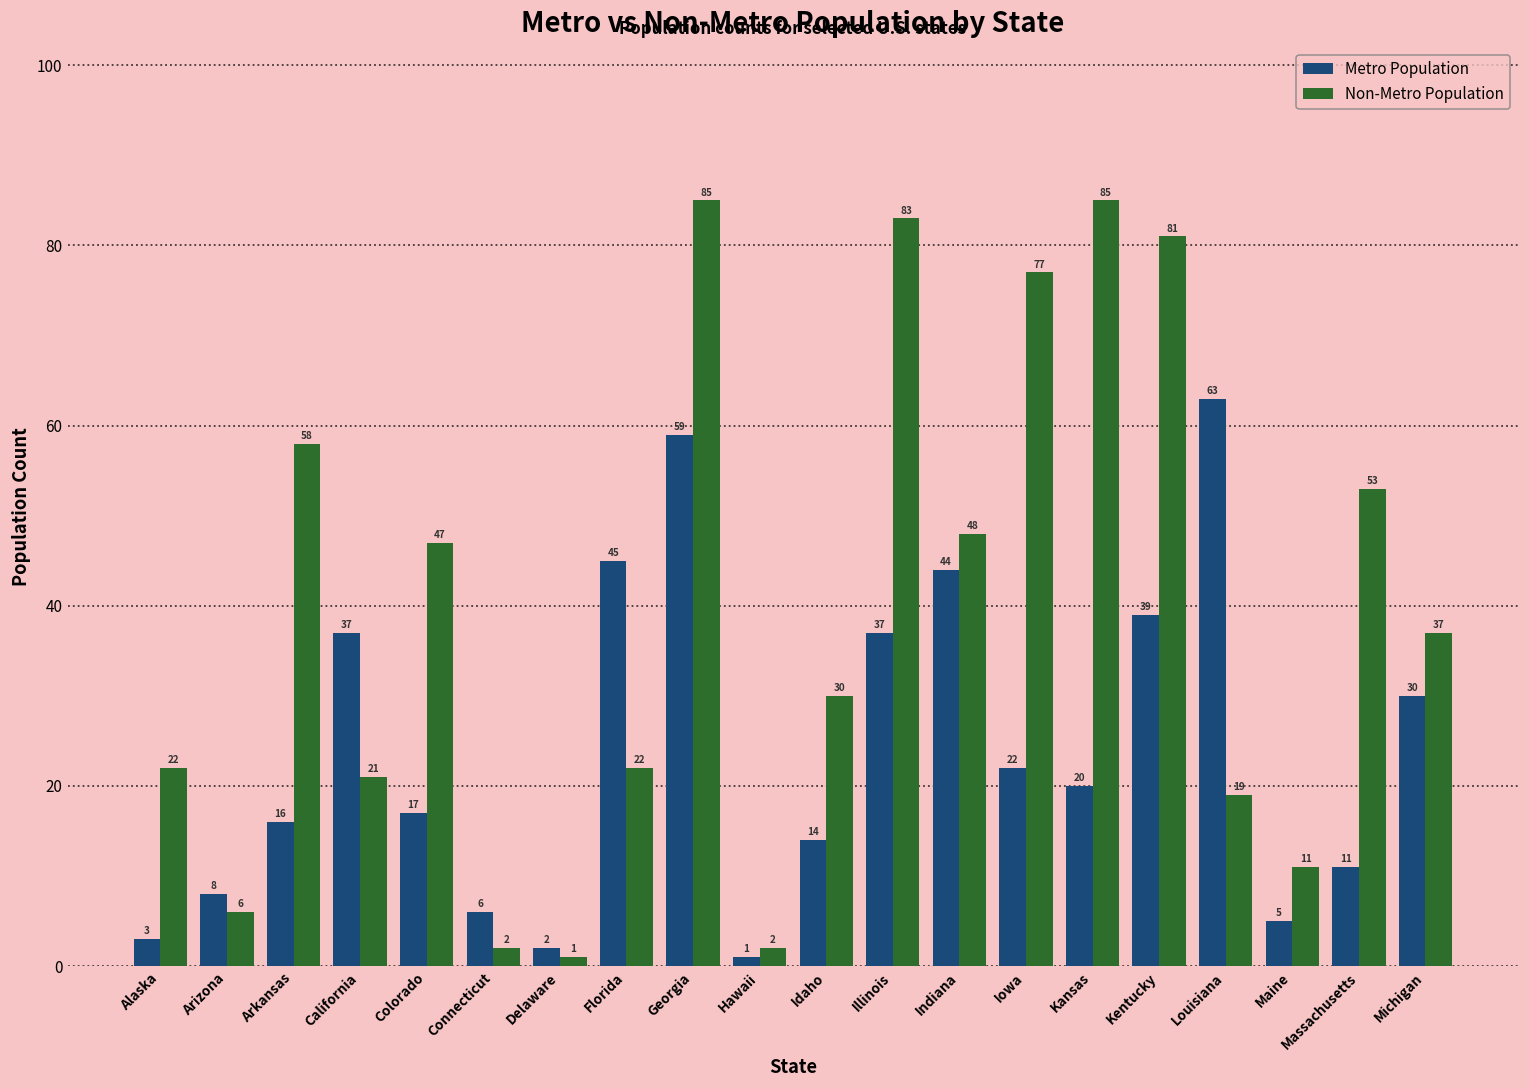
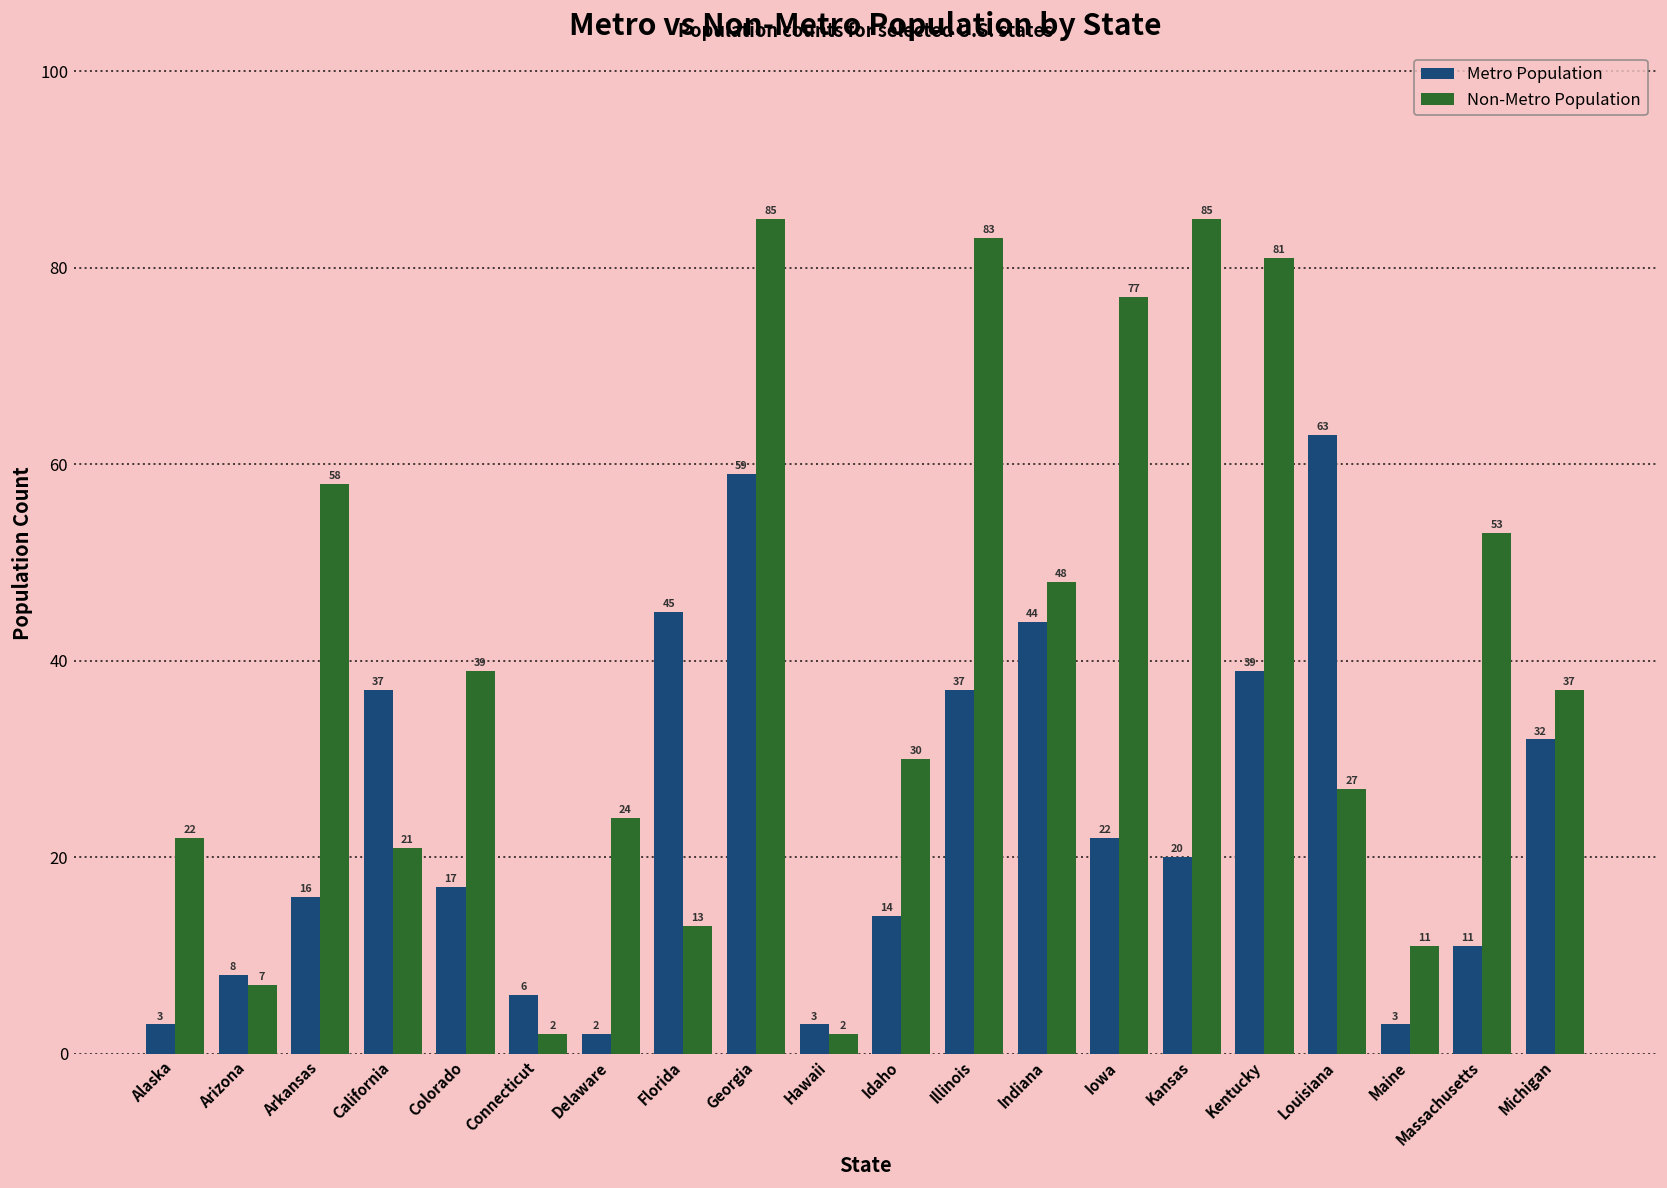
Non-Metro Population, Arizona: 6 -> 7
Non-Metro Population, Colorado: 47 -> 39
Non-Metro Population, Delaware: 1 -> 24
Non-Metro Population, Florida: 22 -> 13
Metro Population, Hawaii: 1 -> 3
Non-Metro Population, Louisiana: 19 -> 27
Metro Population, Maine: 5 -> 3
Metro Population, Michigan: 30 -> 32
